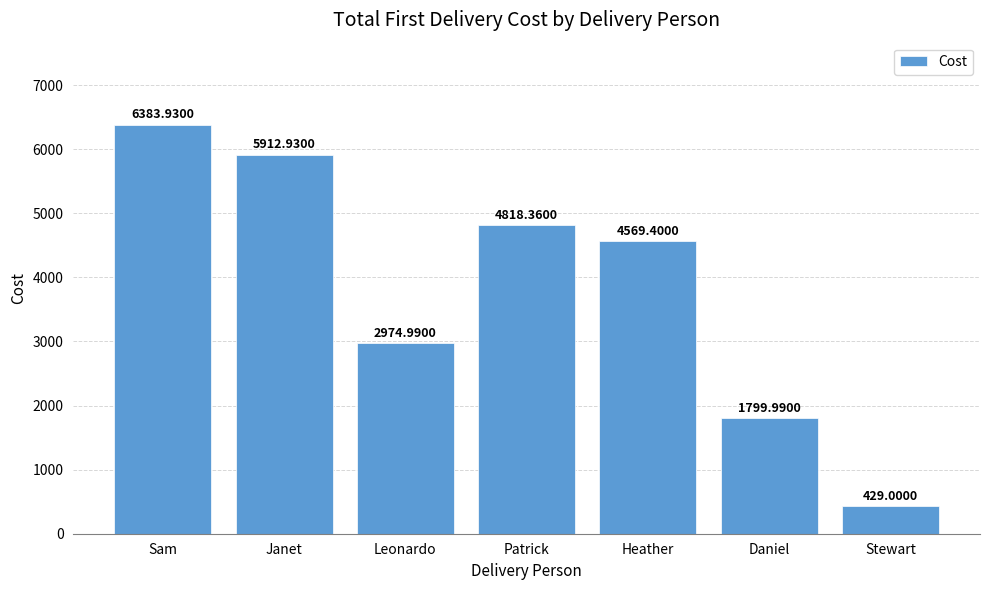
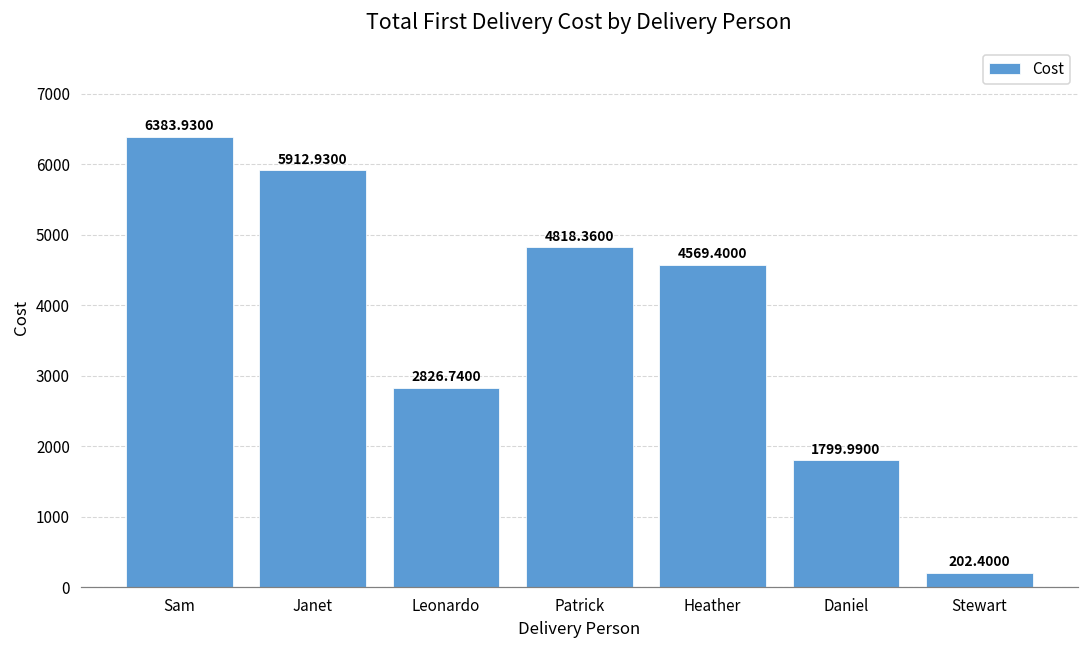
Leonardo: 2974.9900 -> 2826.7400
Stewart: 429.0000 -> 202.4000
